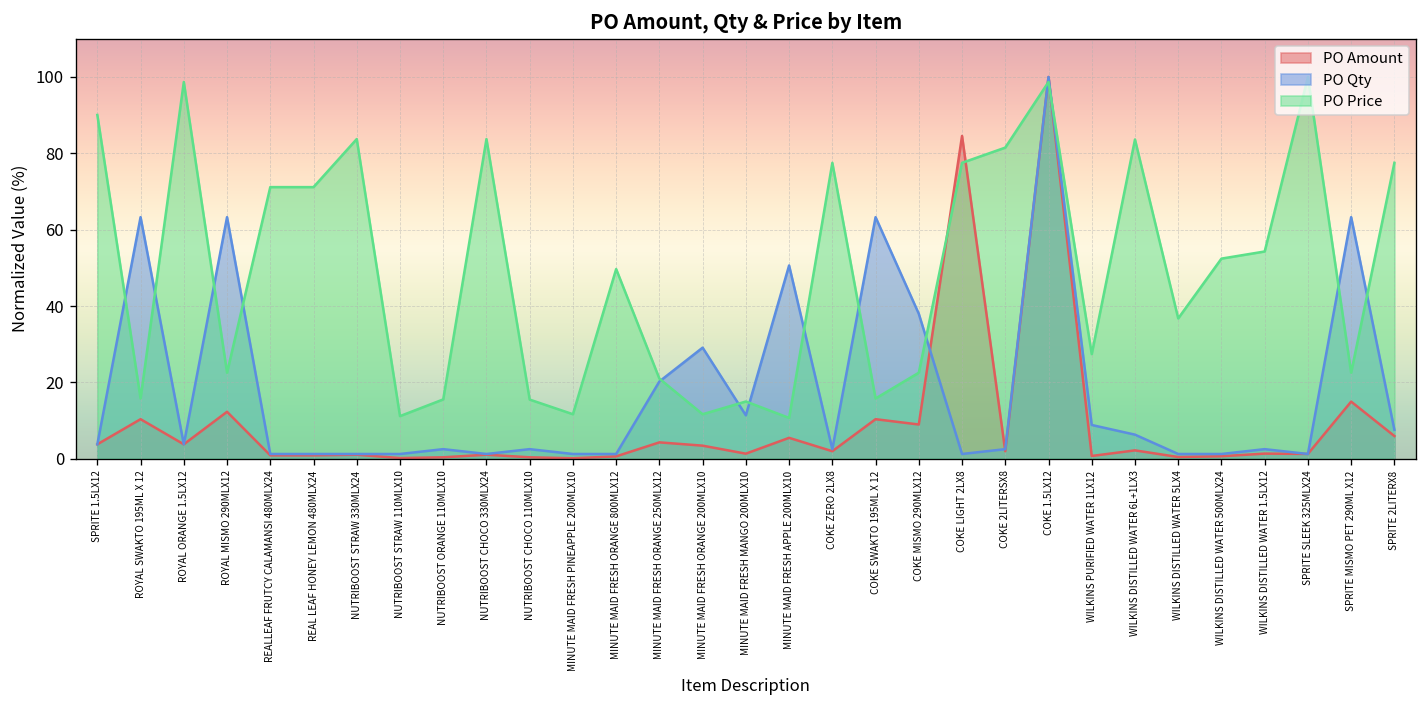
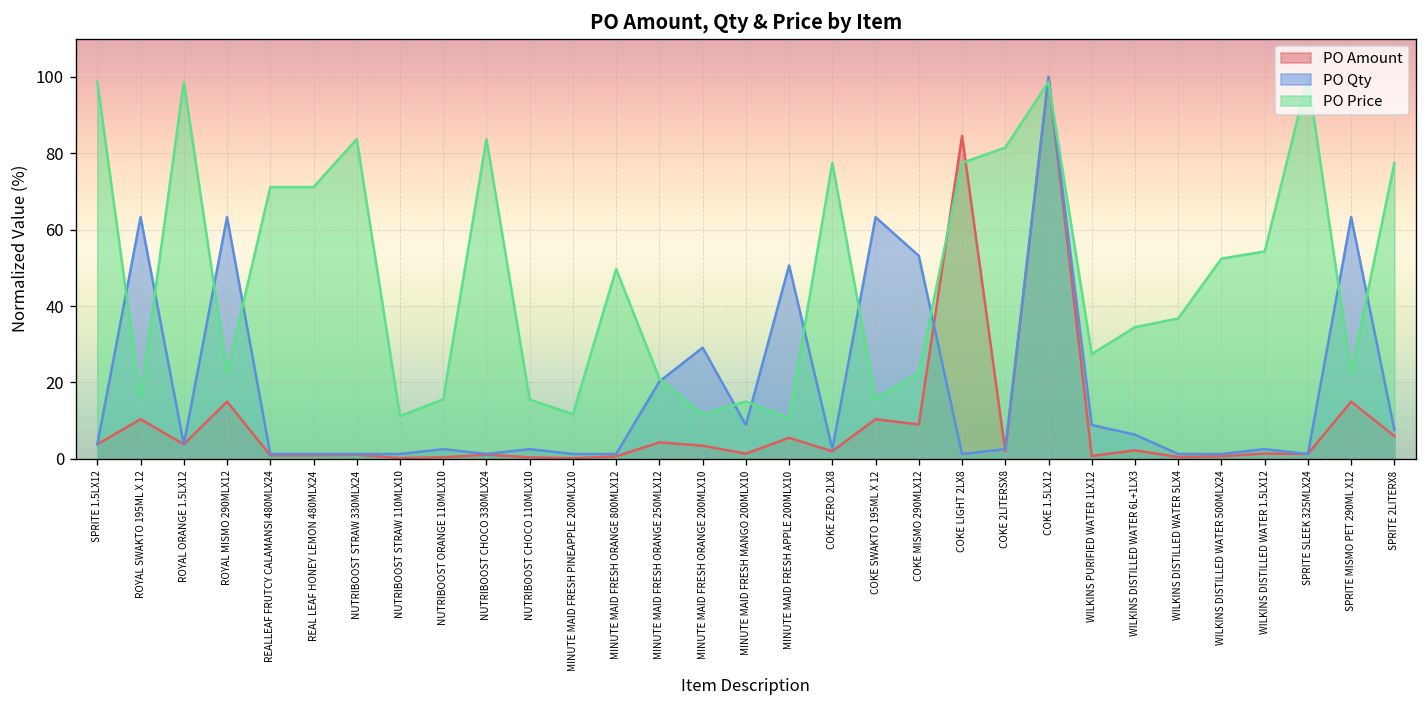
PO Price, SPRITE 1.5LX12: 90 -> 99
PO Amount, ROYAL MISMO 290MLX12: 12 -> 15
PO Qty, MINUTE MAID FRESH MANGO 200MLX10: 11 -> 9
PO Qty, COKE MISMO 290MLX12: 38 -> 53
PO Price, WILKINS DISTILLED WATER 6L+1LX3: 84 -> 34
